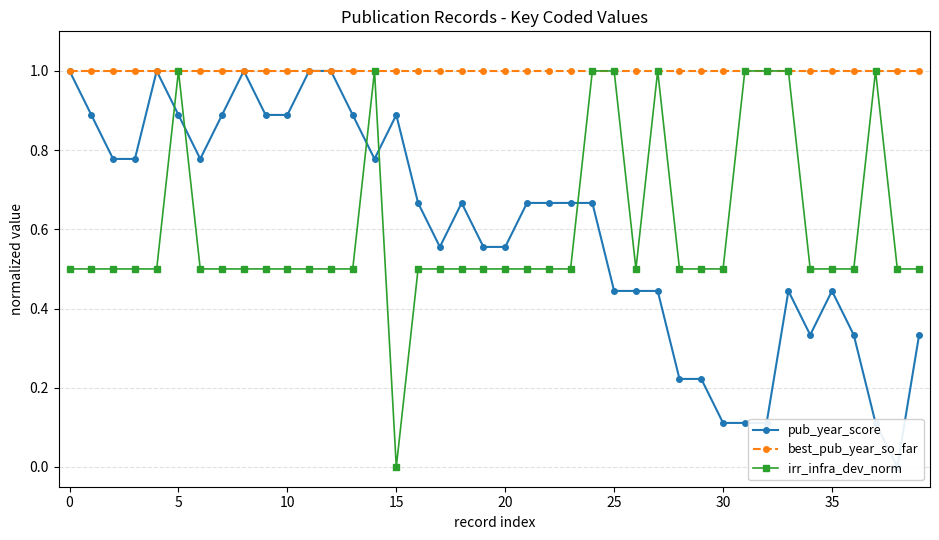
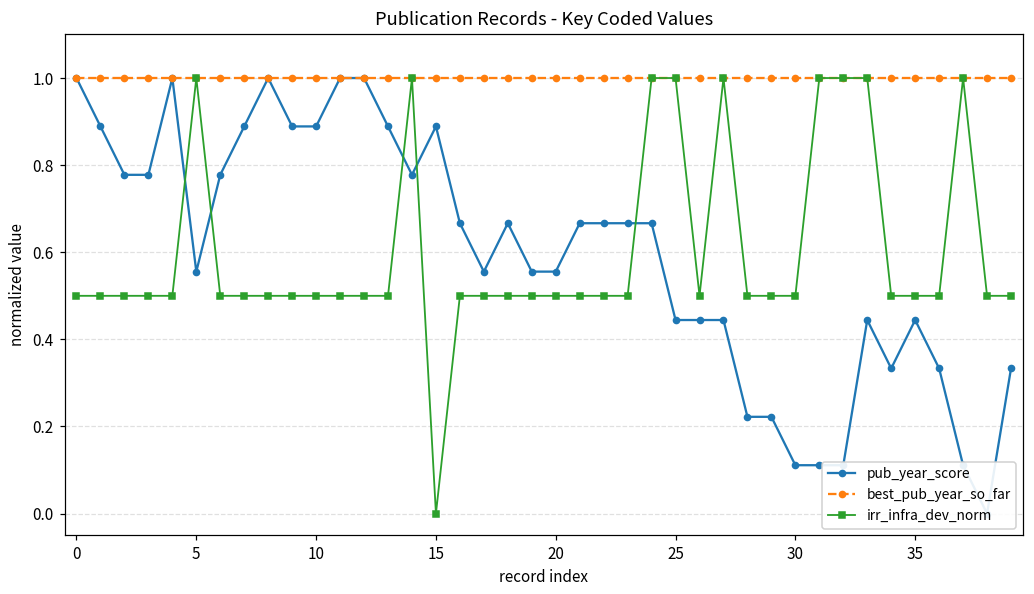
pub_year_score, 5: 0.89 -> 0.56
